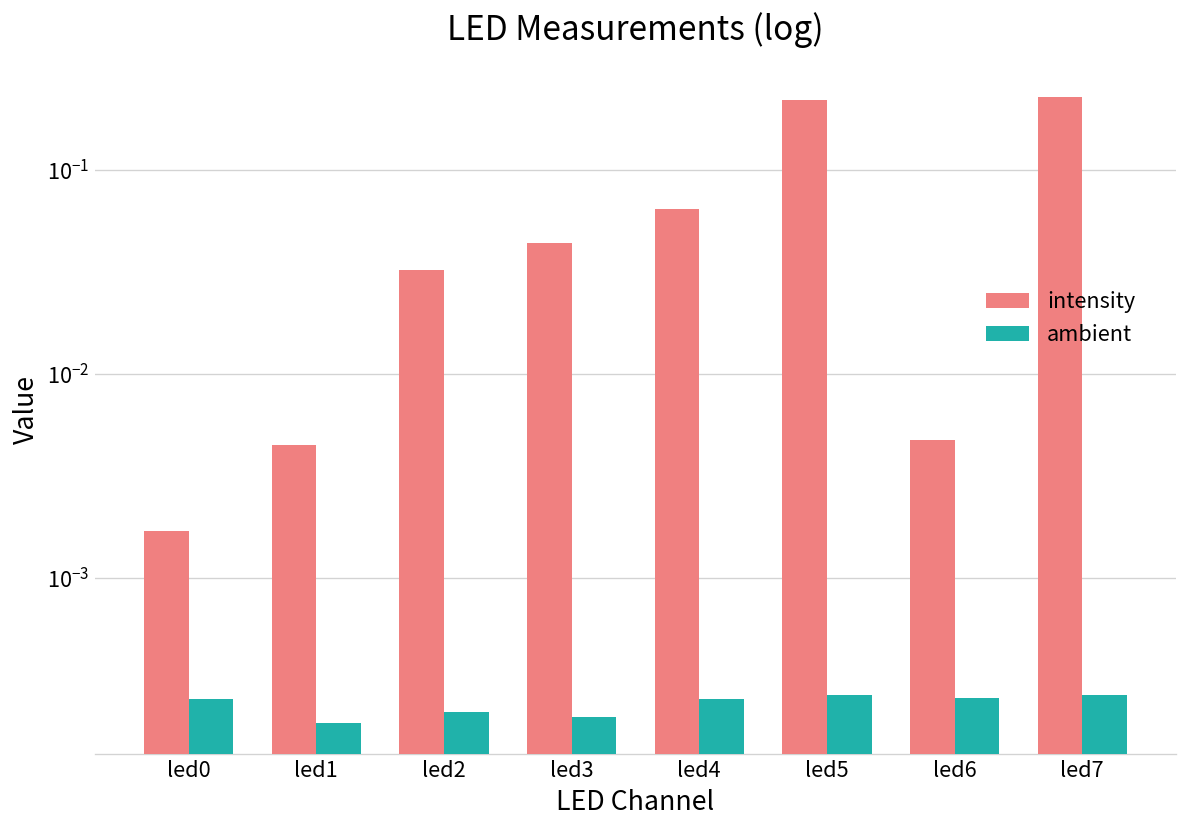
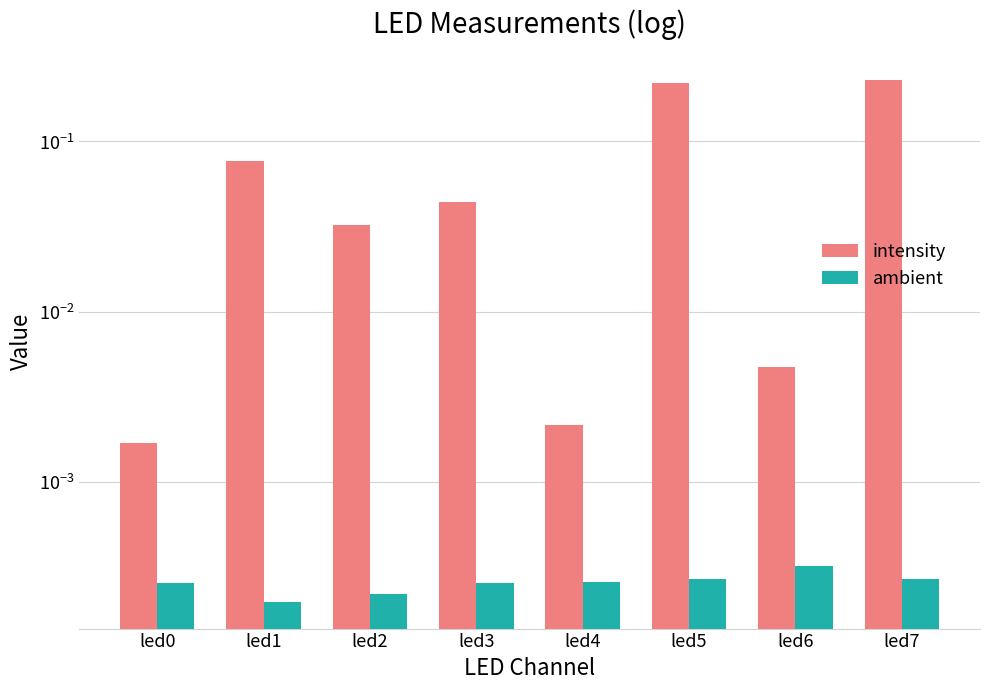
intensity, led1: 0.0045 -> 0.08
ambient, led3: 0.00021 -> 0.00025
intensity, led4: 0.064 -> 0.0021
ambient, led6: 0.00026 -> 0.00032
